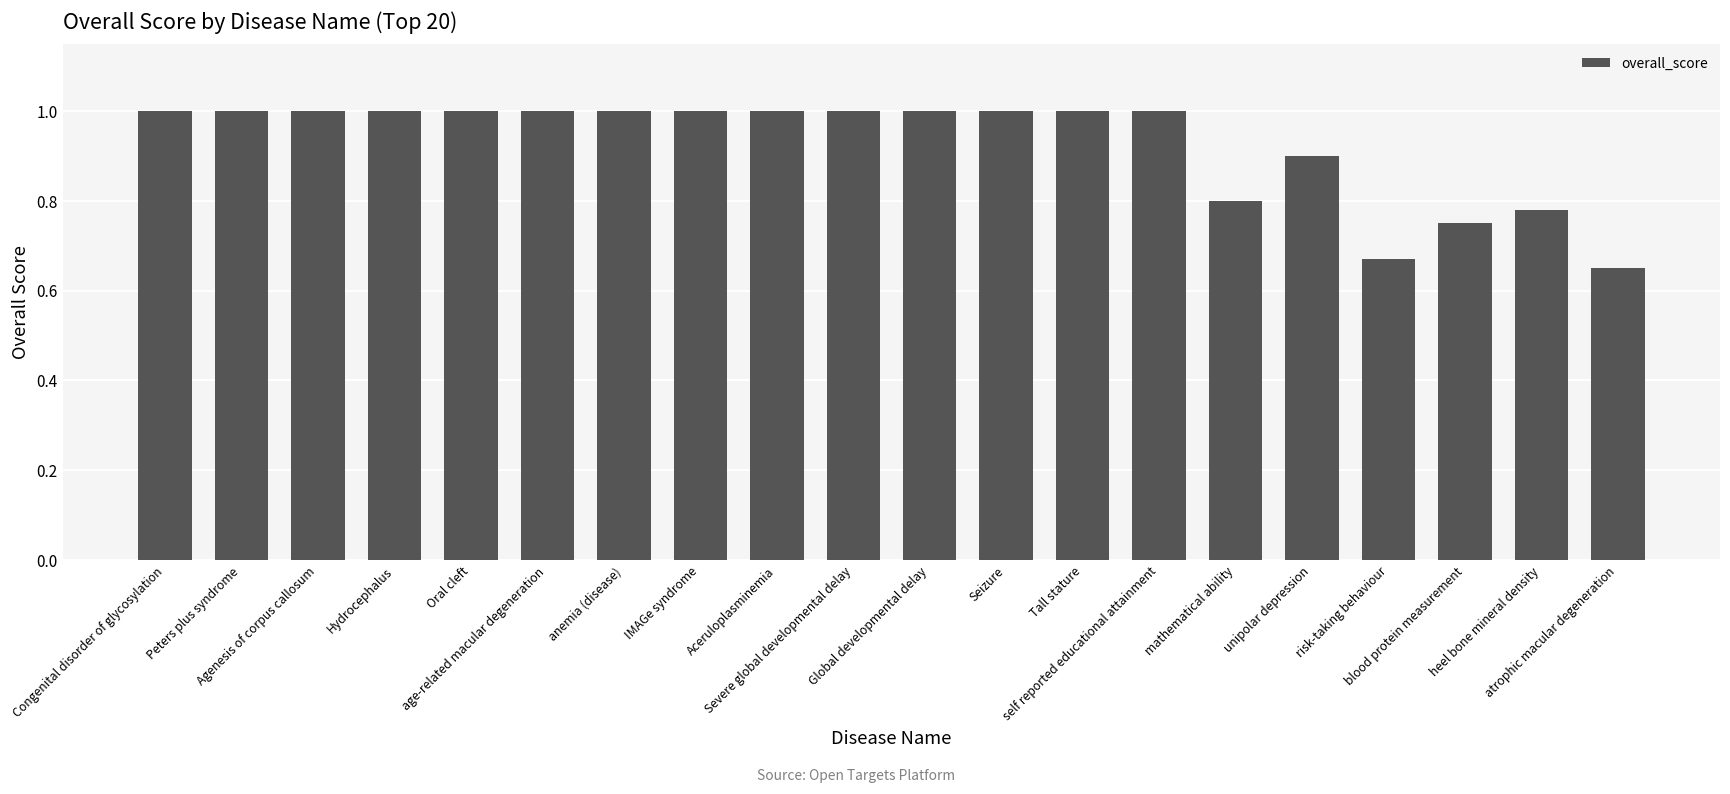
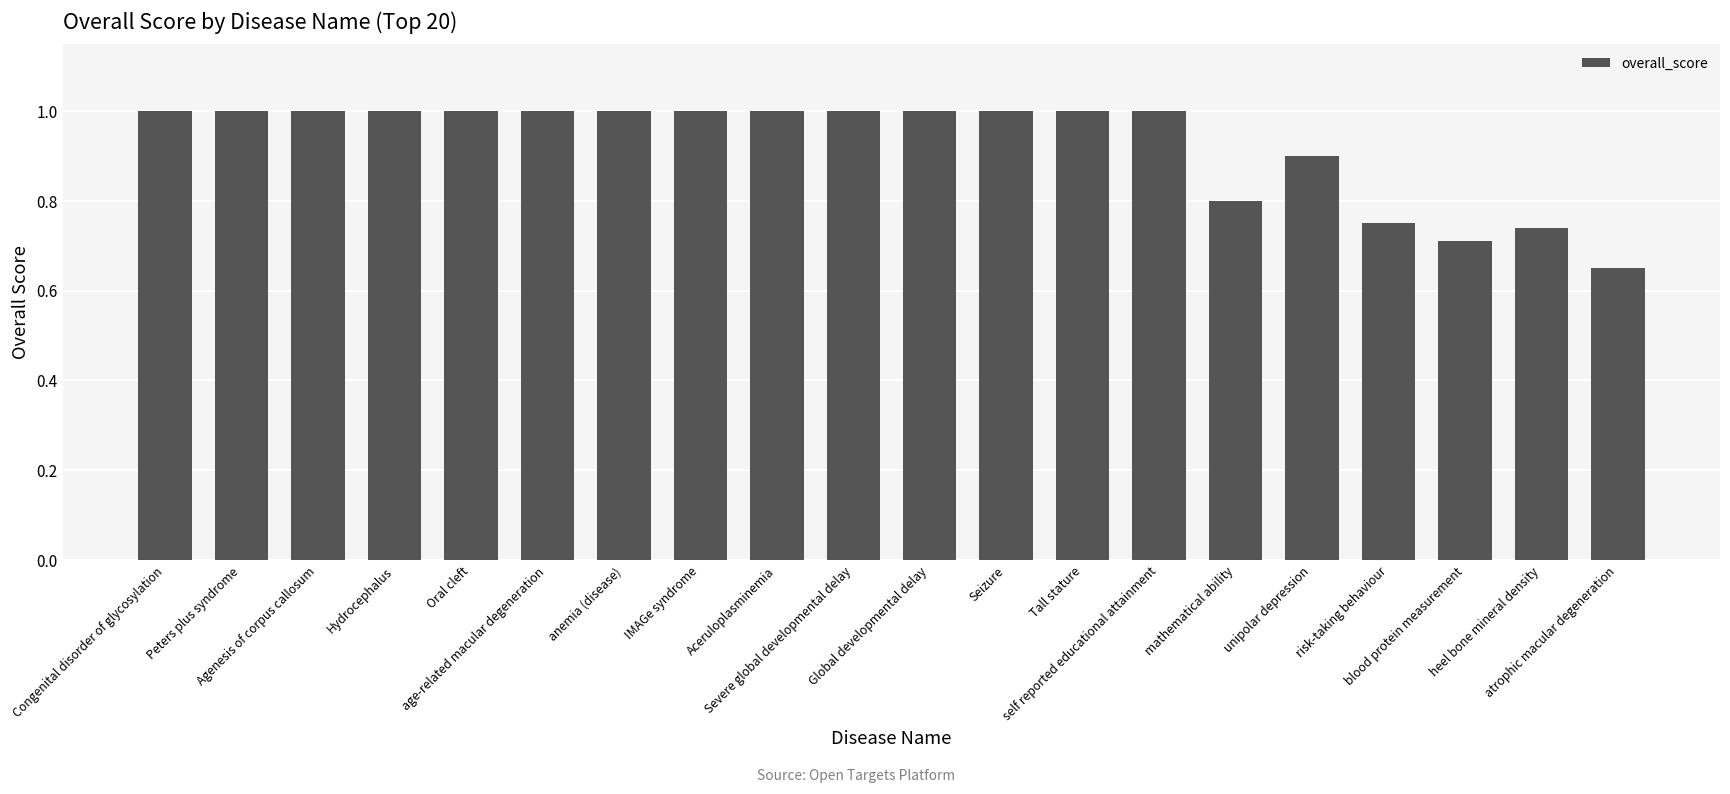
risk-taking behaviour: 0.67 -> 0.75
blood protein measurement: 0.75 -> 0.71
heel bone mineral density: 0.78 -> 0.74
